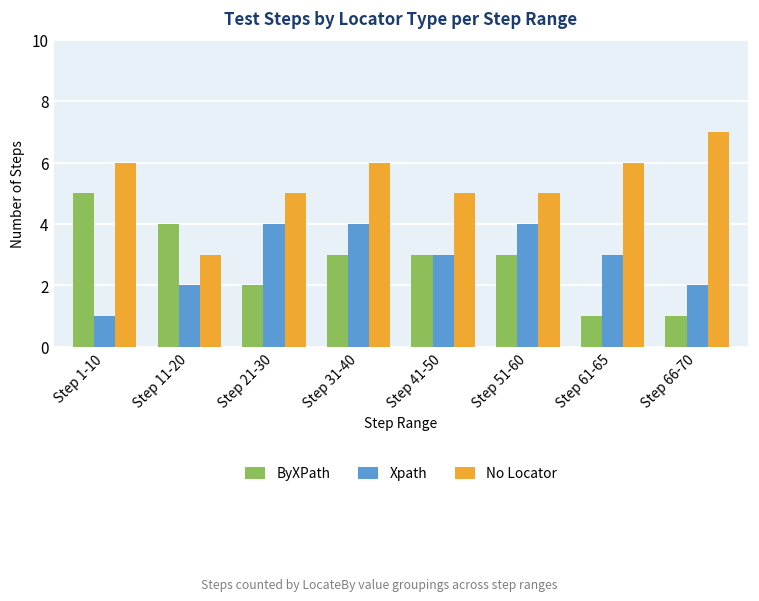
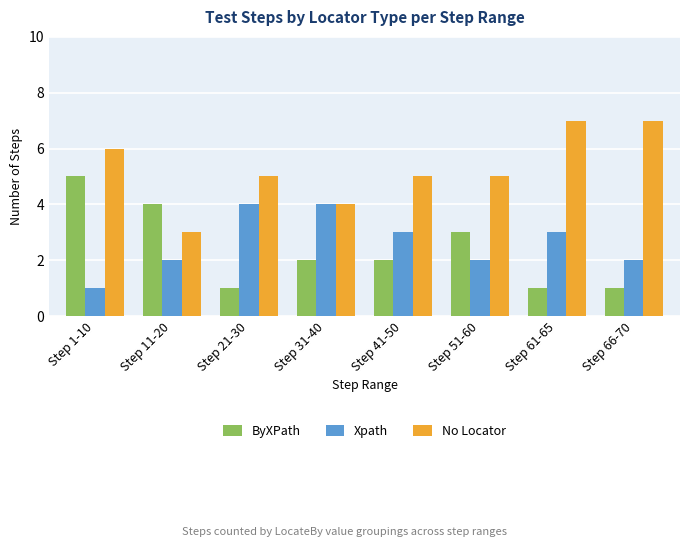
ByXPath, Step 21-30: 2 -> 1
ByXPath, Step 31-40: 3 -> 2
No Locator, Step 31-40: 6 -> 4
ByXPath, Step 41-50: 3 -> 2
Xpath, Step 51-60: 4 -> 2
No Locator, Step 61-65: 6 -> 7
